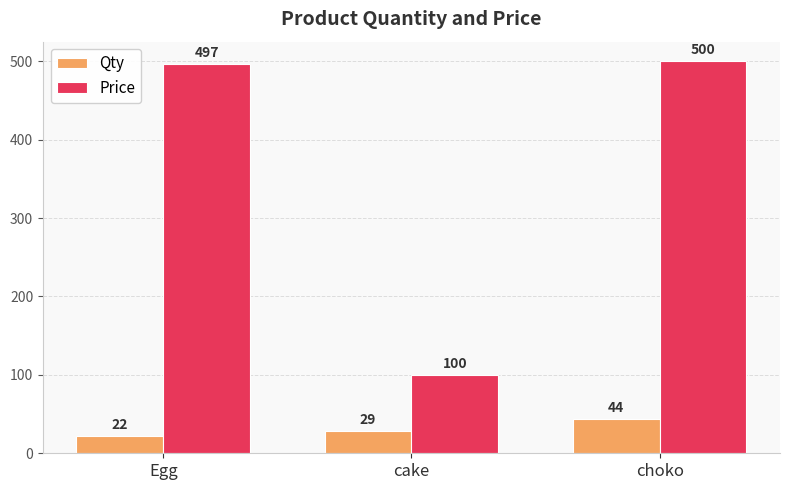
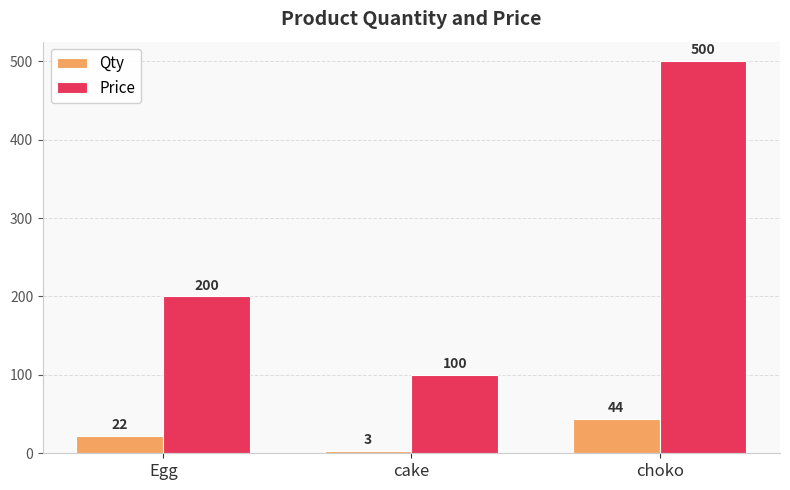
Price, Egg: 497 -> 200
Qty, cake: 29 -> 3
